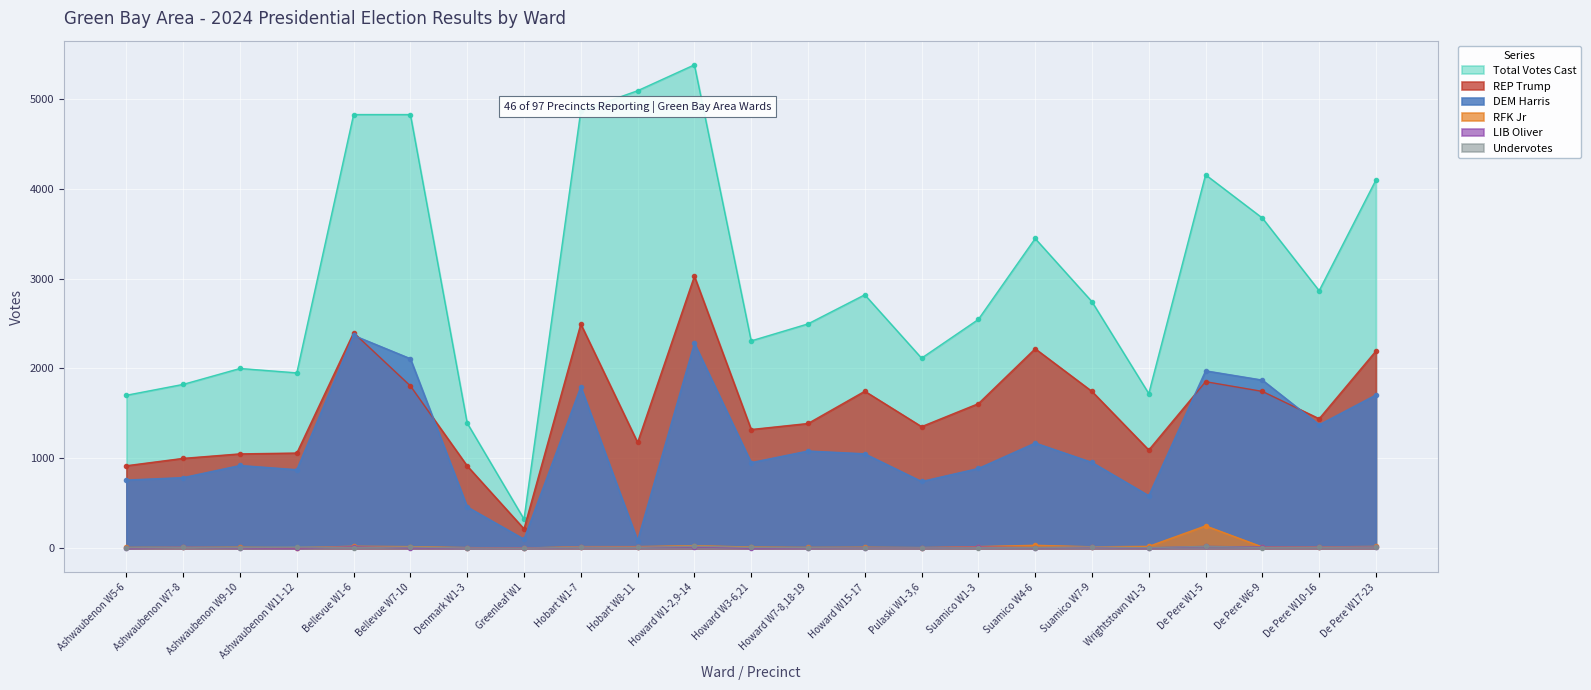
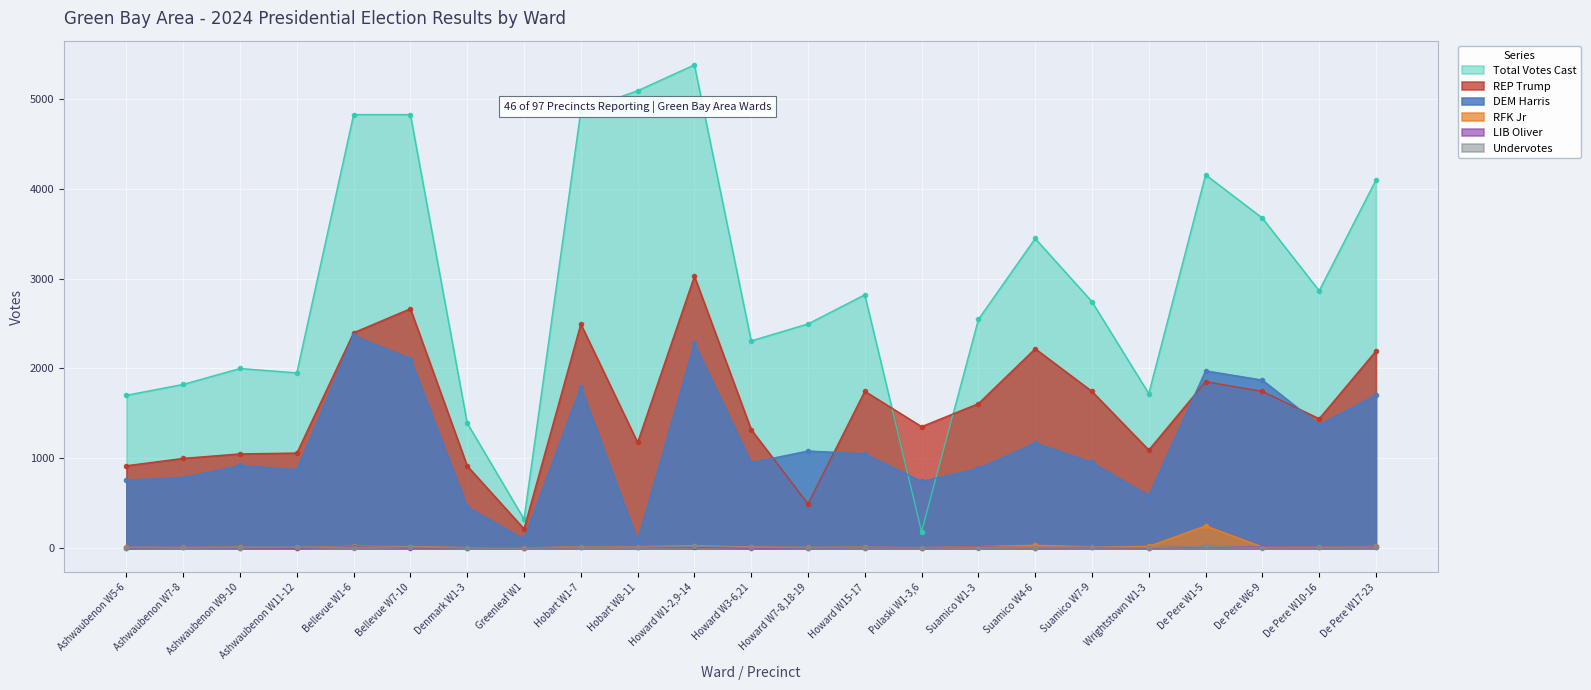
REP Trump, Bellevue W7-10: 1800 -> 2700
REP Trump, Howard W7-8,18-19: 1400 -> 500
Total Votes Cast, Pulaski W1-3,6: 2100 -> 200
